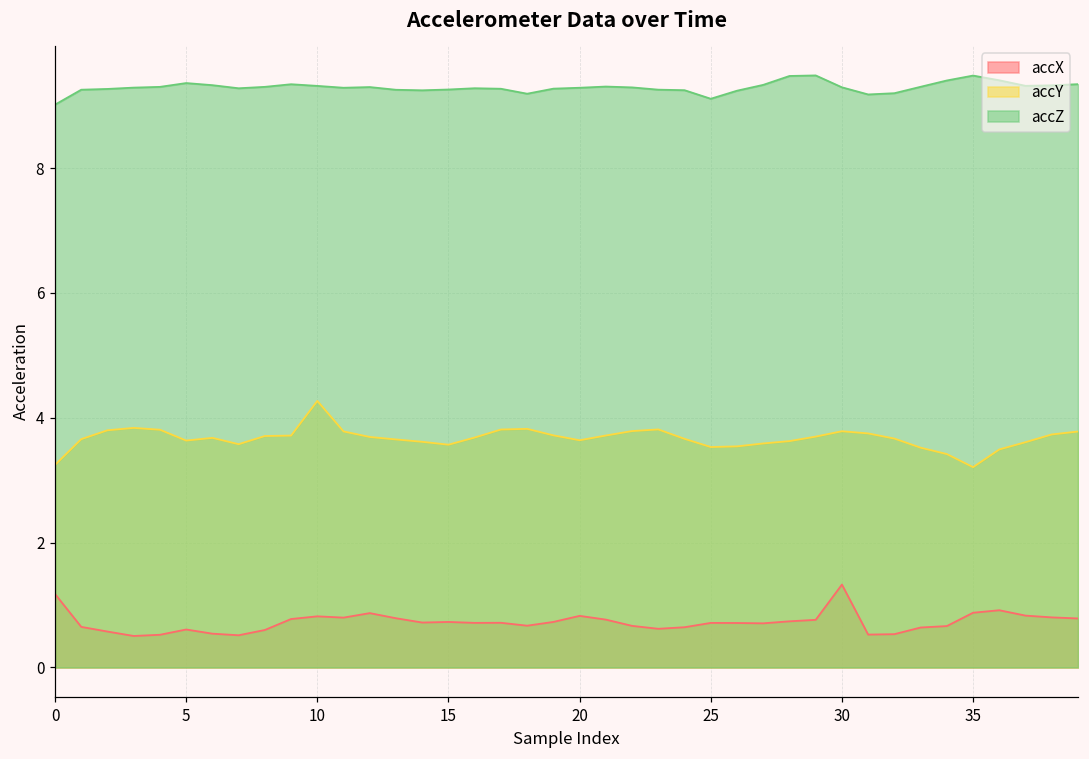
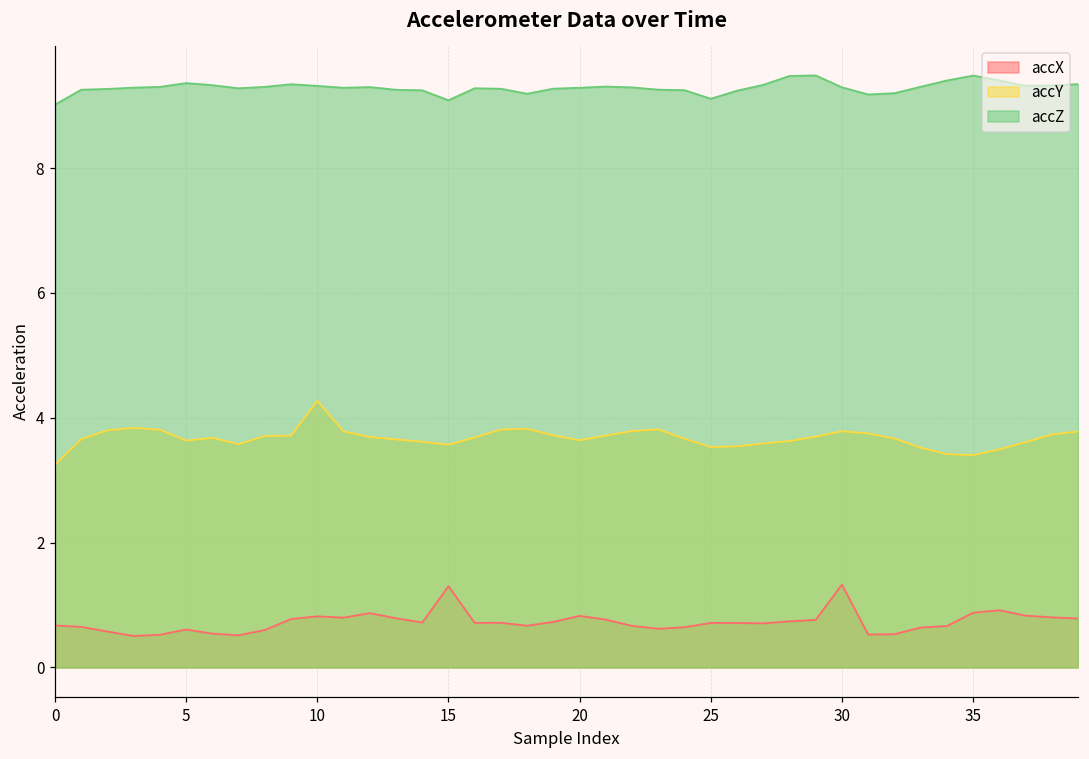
accX, 0: 1.2 -> 0.7
accX, 15: 0.7 -> 1.3
accZ, 15: 9.3 -> 9.1
accY, 35: 3.2 -> 3.4
